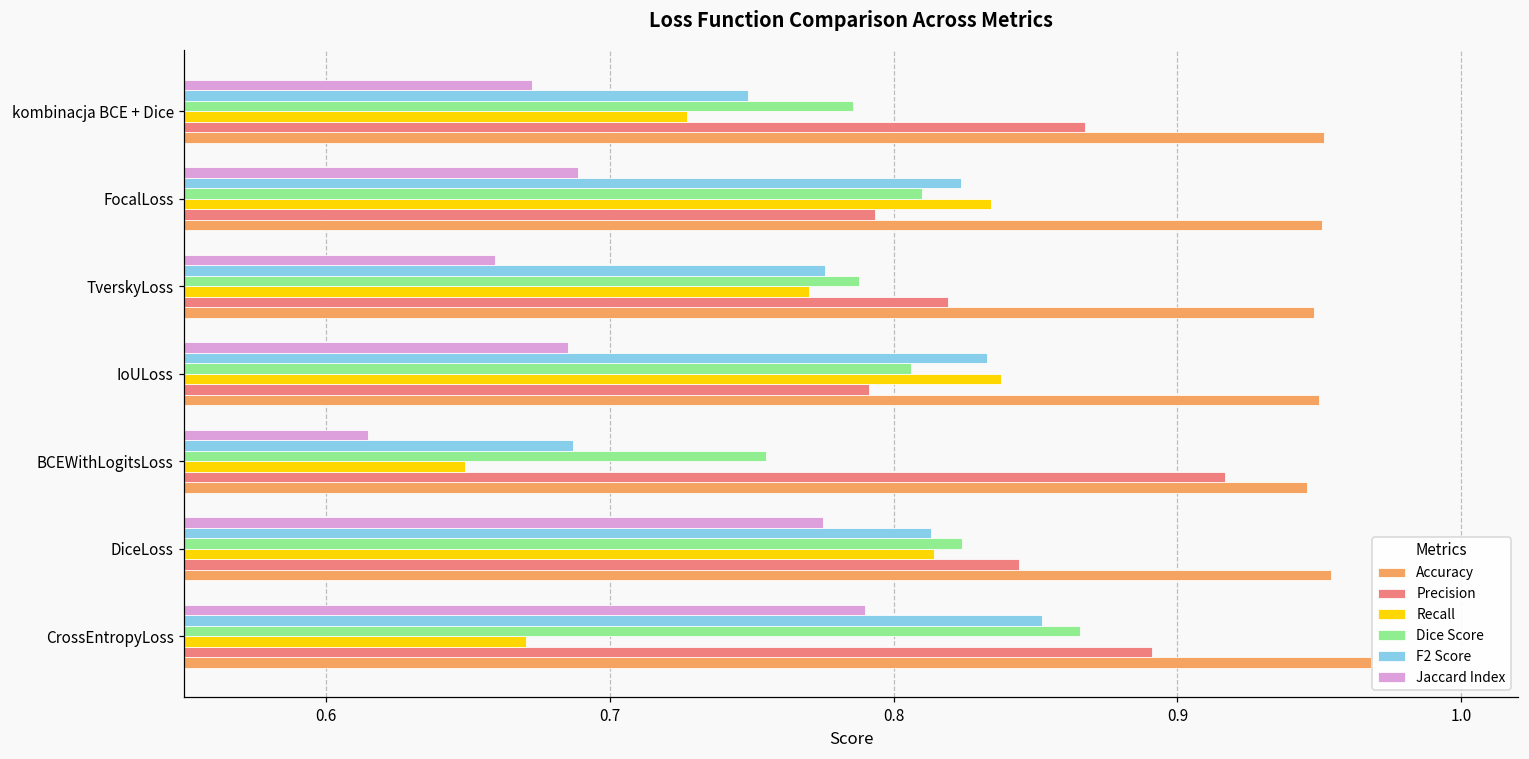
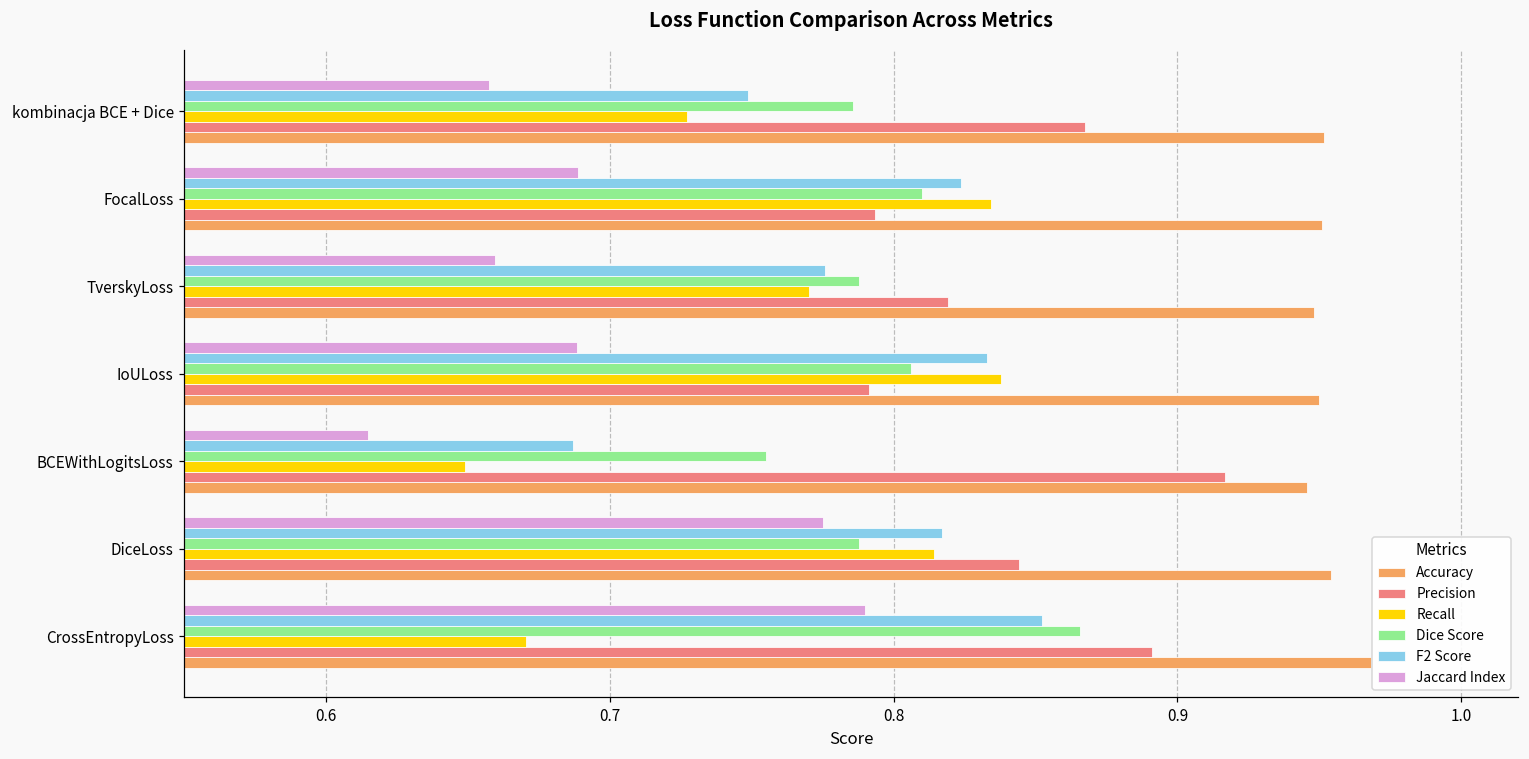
Jaccard Index, kombinacja BCE + Dice: 0.673 -> 0.657
Jaccard Index, IoULoss: 0.685 -> 0.688
F2 Score, DiceLoss: 0.813 -> 0.817
Dice Score, DiceLoss: 0.824 -> 0.788
